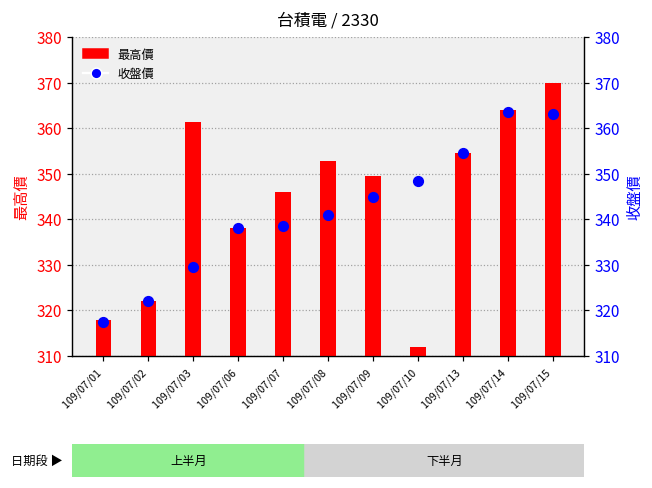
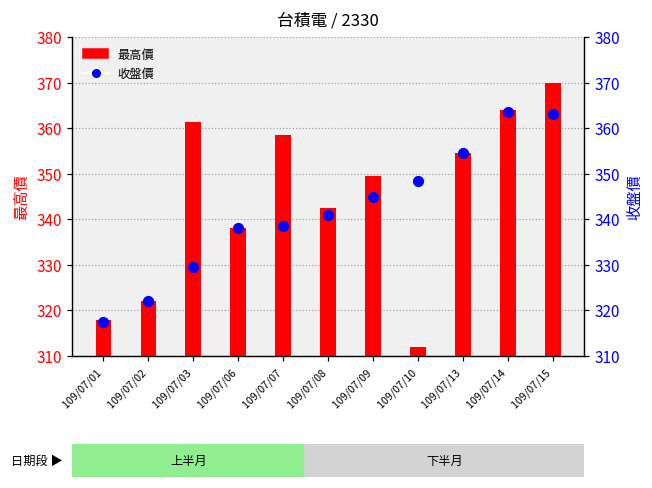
最高價, 109/07/07: 346 -> 358
最高價, 109/07/08: 353 -> 343
